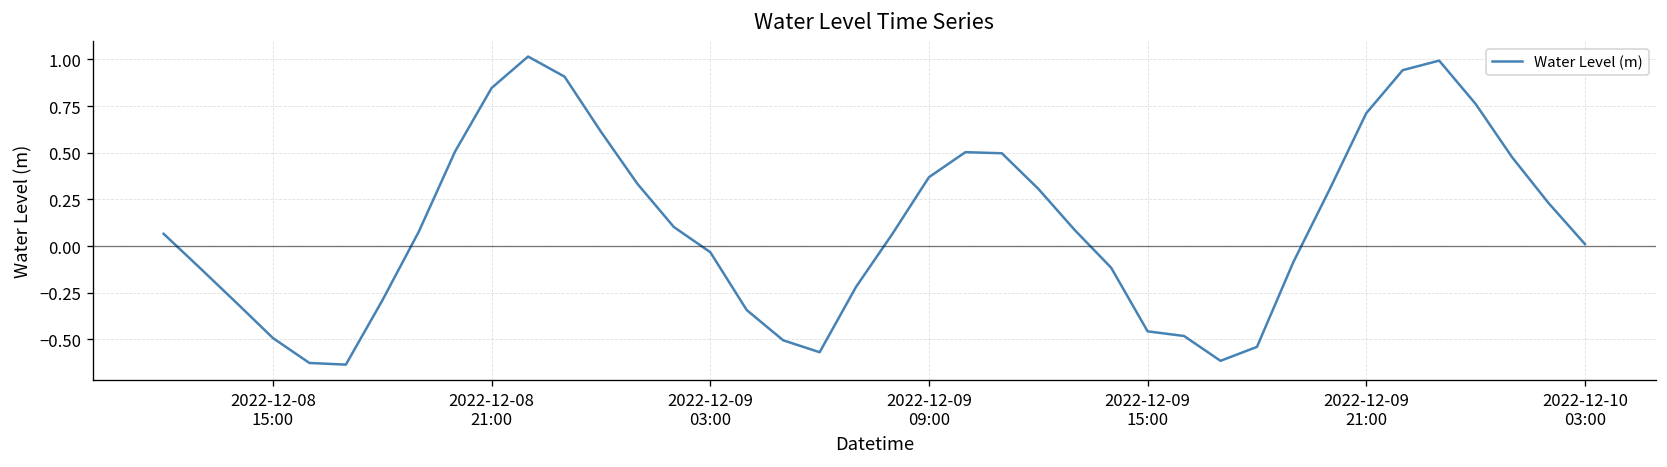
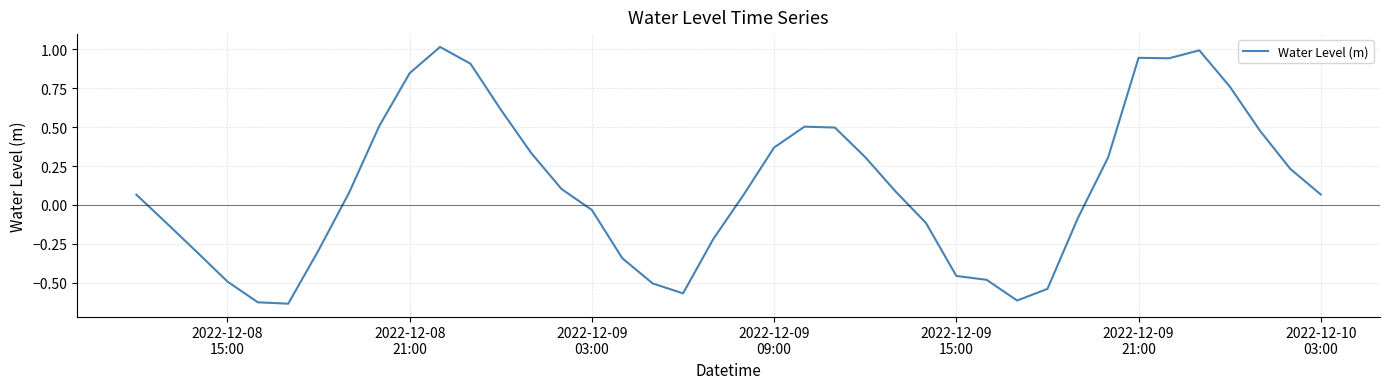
2022-12-09 21:00: 0.71 -> 0.95
2022-12-10 03:00: 0.01 -> 0.07
